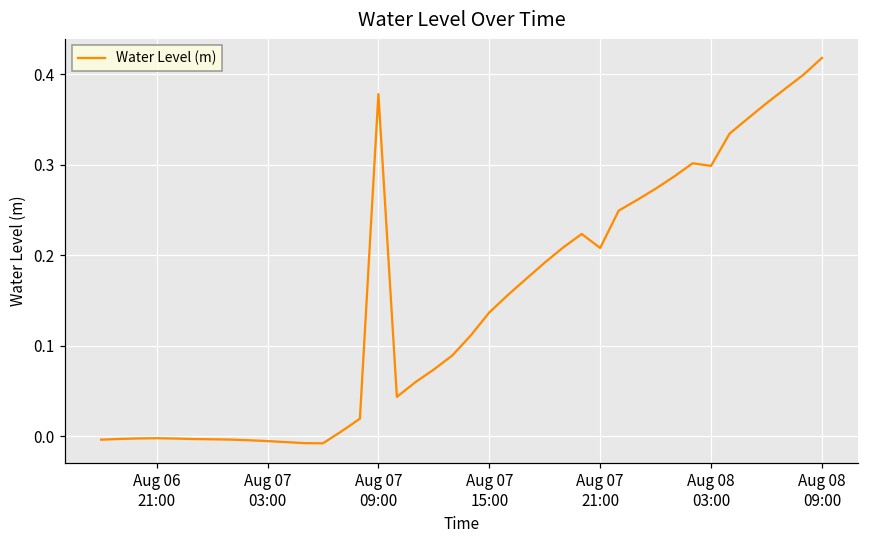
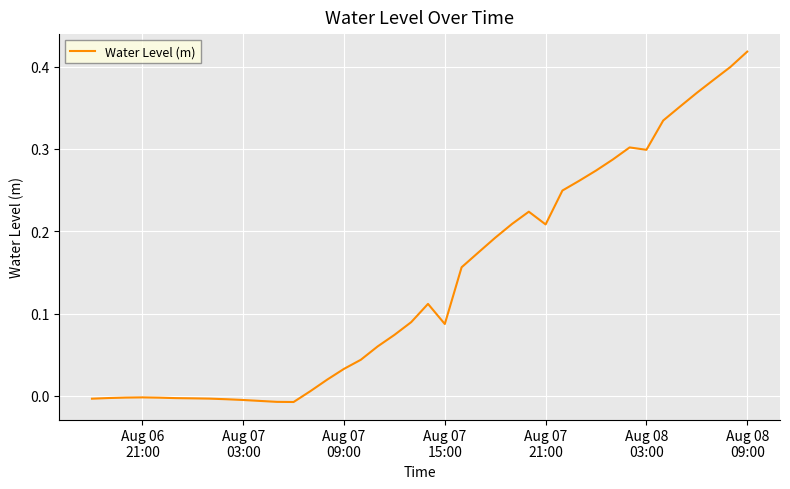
Aug 07 09:00: 0.38 -> 0.03
Aug 07 15:00: 0.14 -> 0.09
